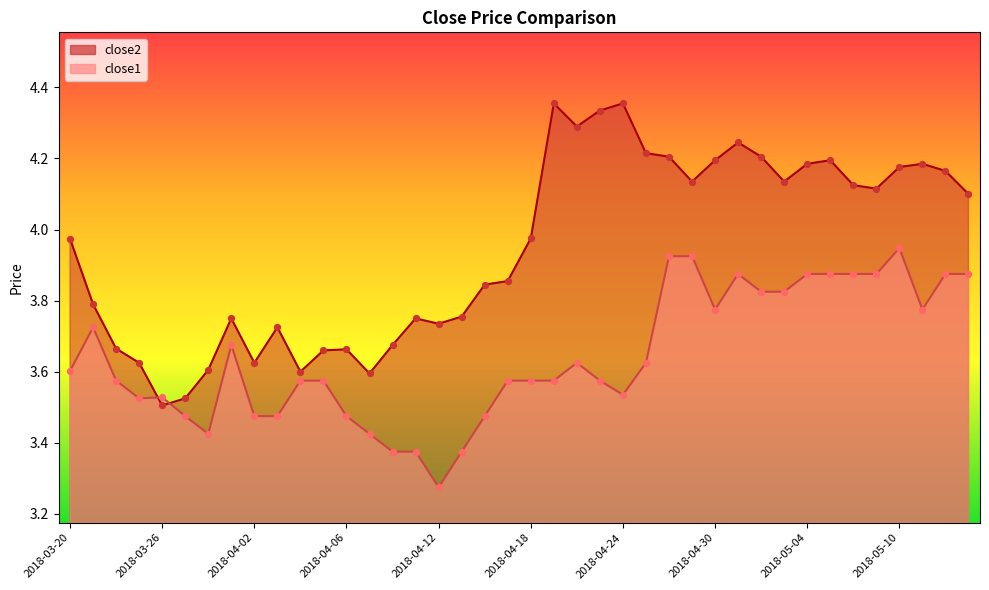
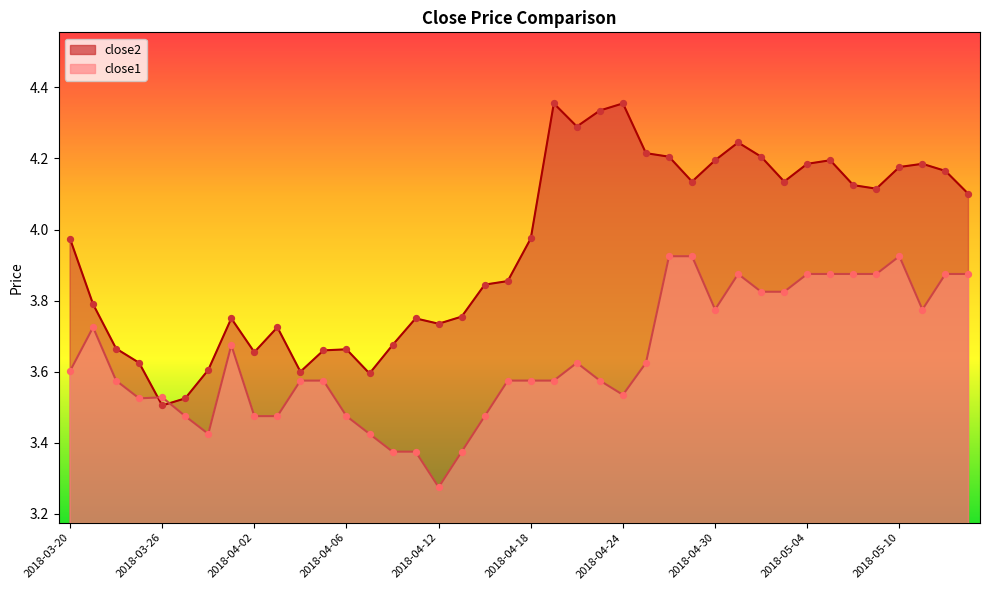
close2, 2018-04-02: 3.63 -> 3.66
close1, 2018-05-10: 3.95 -> 3.93
